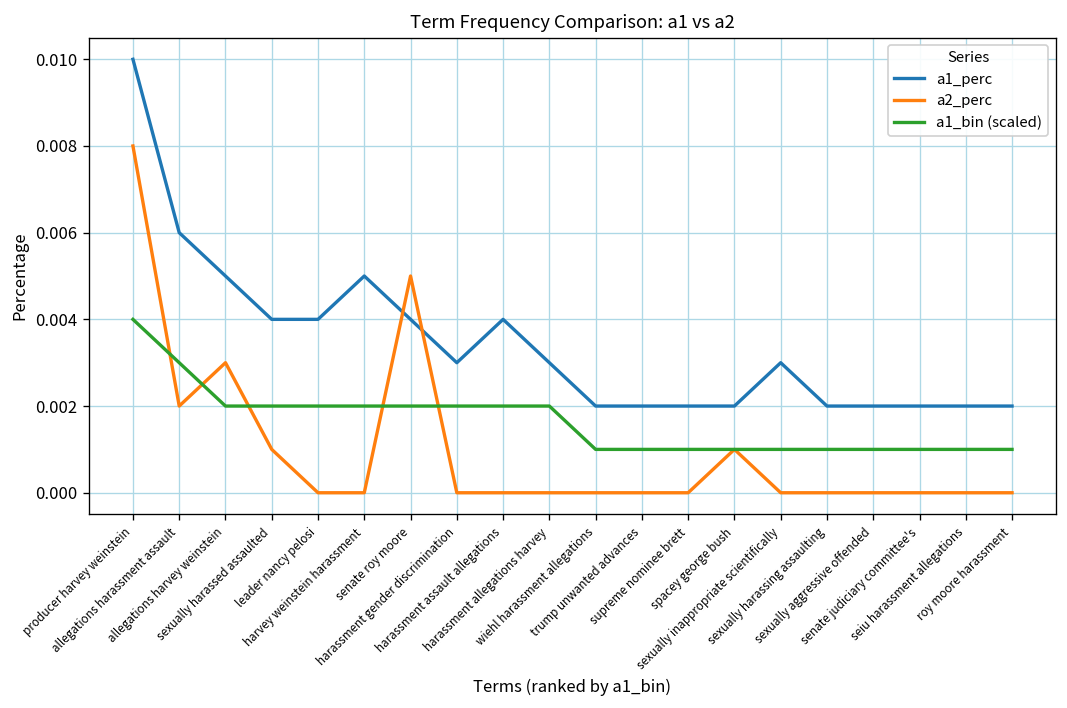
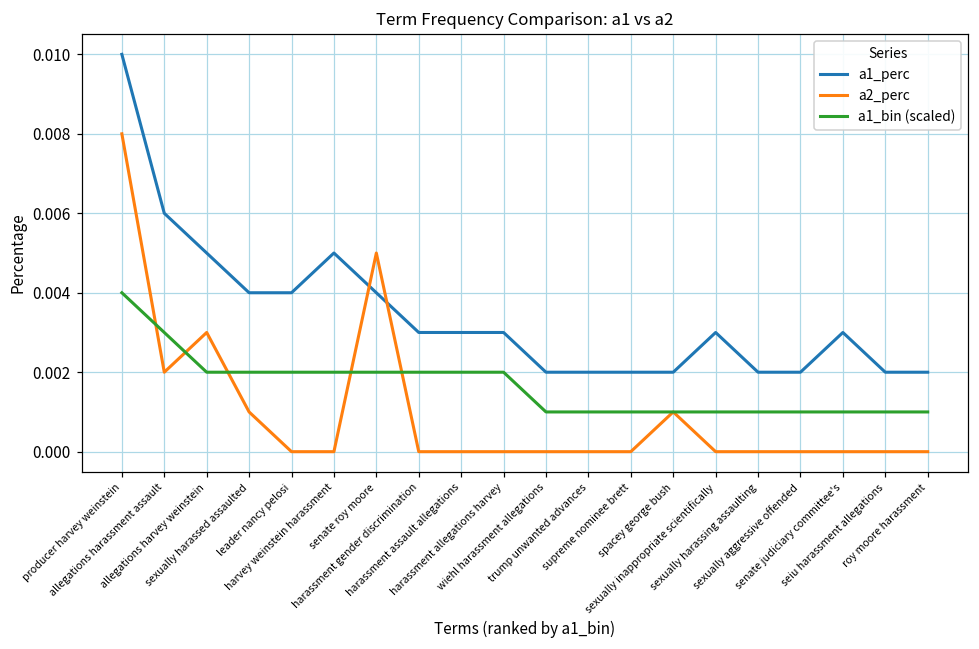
a1_perc, harassment assault allegations: 0.004 -> 0.003
a1_perc, senate judiciary committee's: 0.002 -> 0.003
